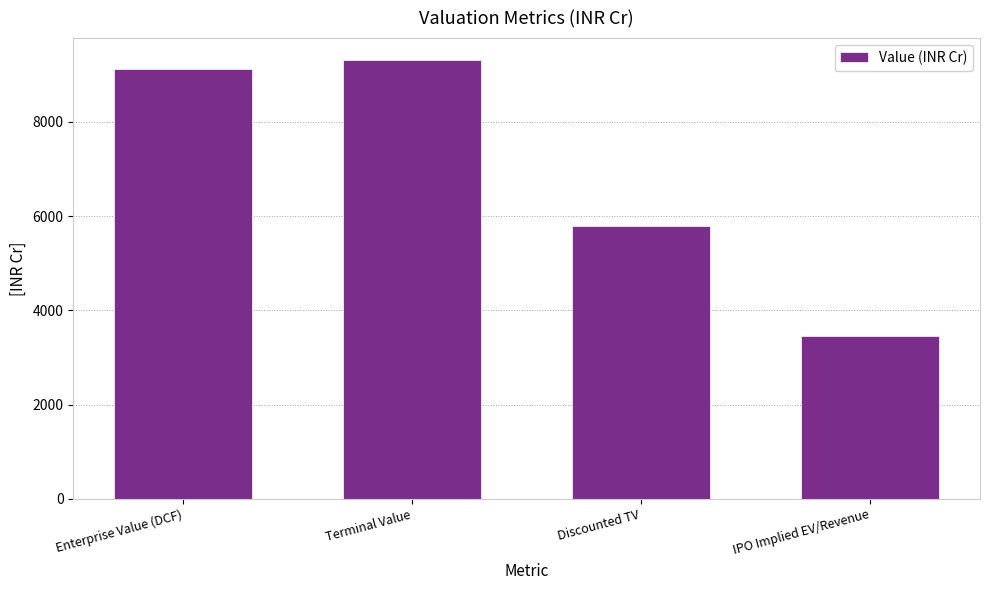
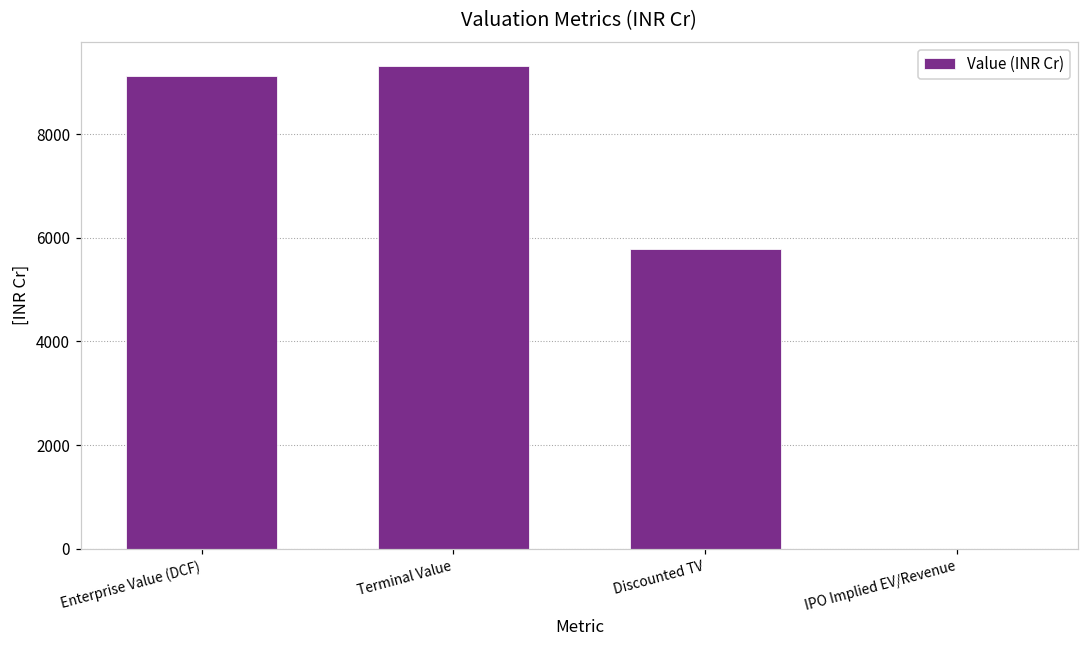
IPO Implied EV/Revenue: 3500 -> 0
